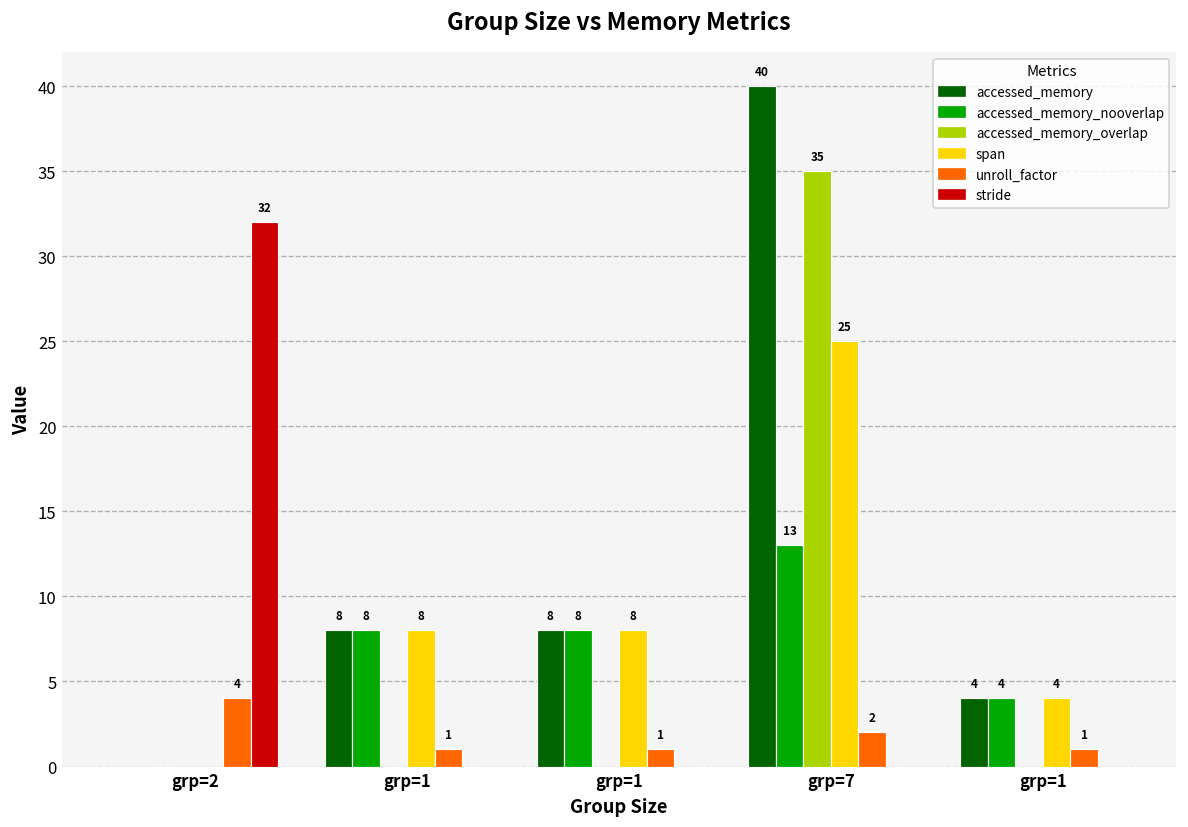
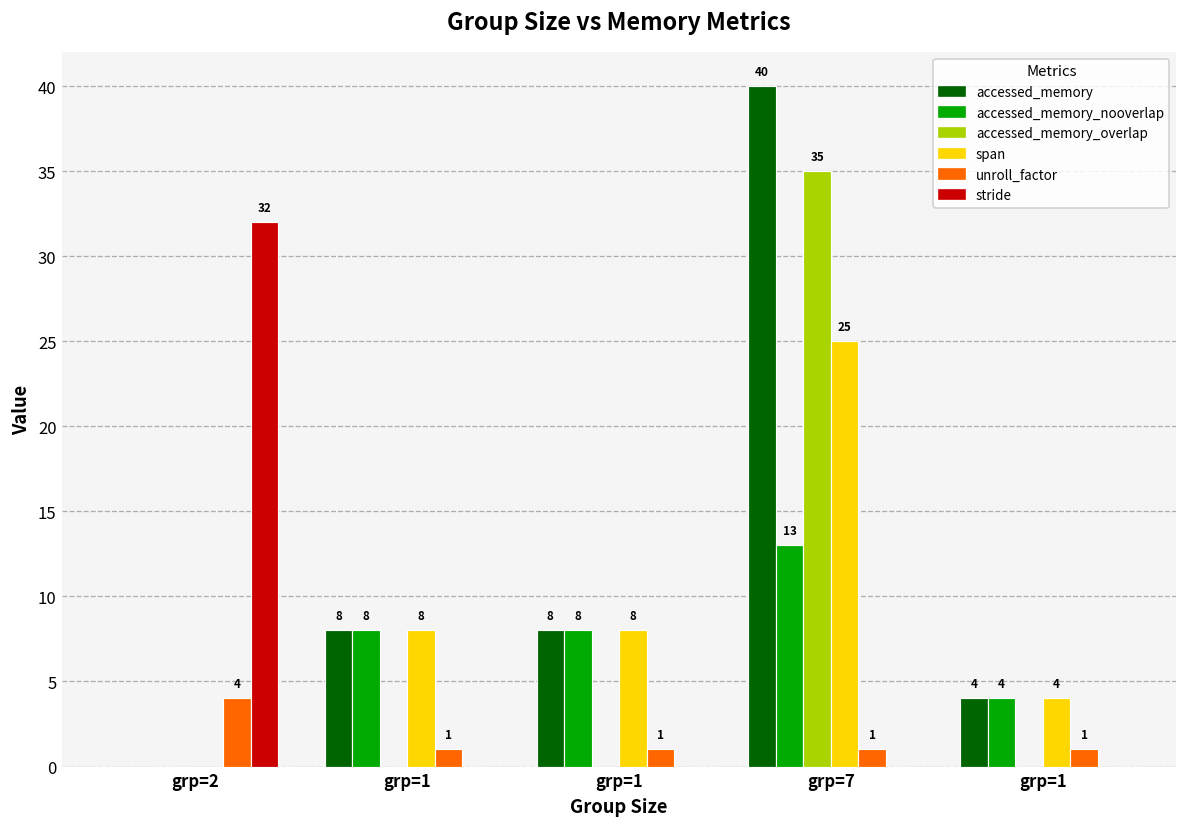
unroll_factor, grp=7: 2 -> 1
